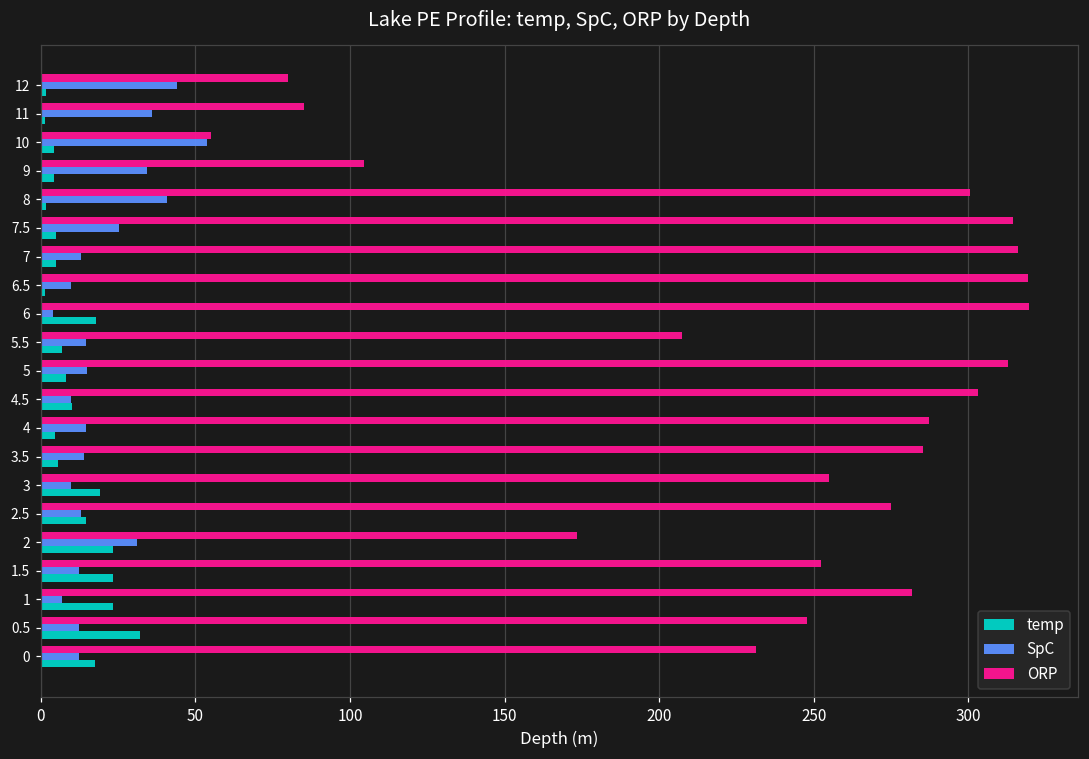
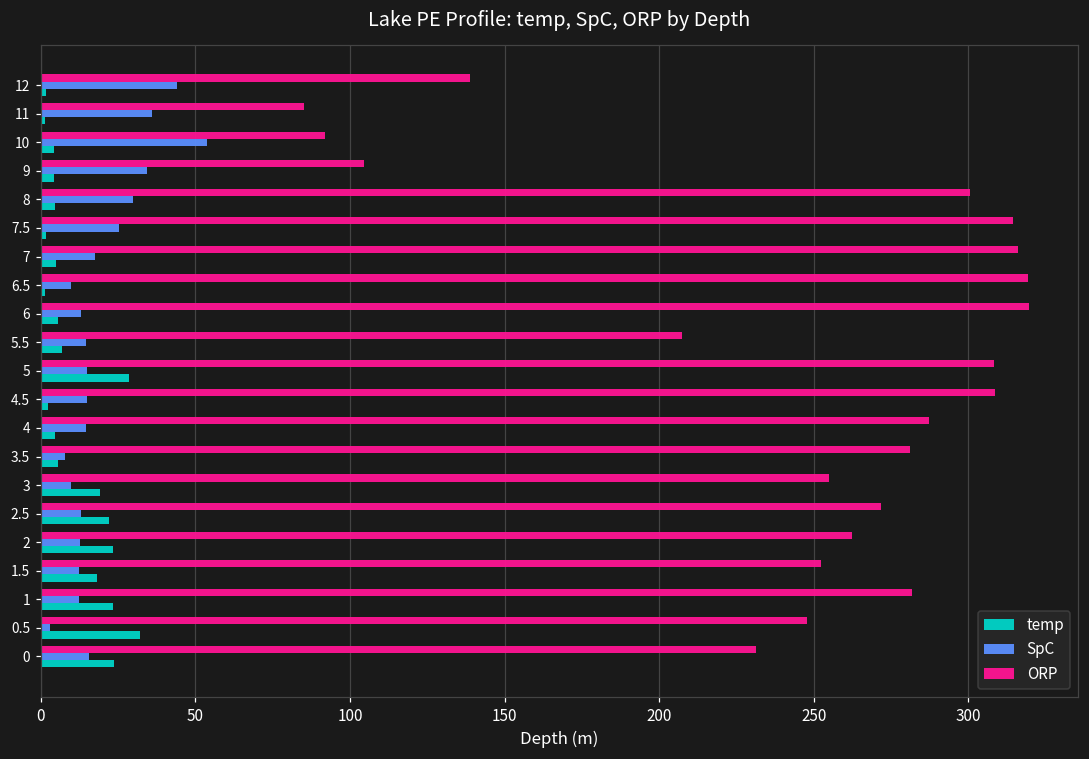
ORP, 12: 80 -> 139
ORP, 10: 55 -> 92
SpC, 8: 41 -> 30
temp, 8: 2 -> 5
temp, 7.5: 5 -> 2
SpC, 7: 13 -> 18
SpC, 6: 4 -> 13
temp, 6: 18 -> 6
ORP, 5: 313 -> 308
temp, 5: 8 -> 29
ORP, 4.5: 303 -> 309
SpC, 4.5: 10 -> 15
temp, 4.5: 10 -> 2
ORP, 3.5: 286 -> 281
SpC, 3.5: 14 -> 8
ORP, 2.5: 275 -> 272
temp, 2.5: 15 -> 22
ORP, 2: 173 -> 262
SpC, 2: 31 -> 13
temp, 1.5: 23 -> 18
SpC, 1: 7 -> 12
SpC, 0.5: 12 -> 3
SpC, 0: 12 -> 16
temp, 0: 18 -> 24
